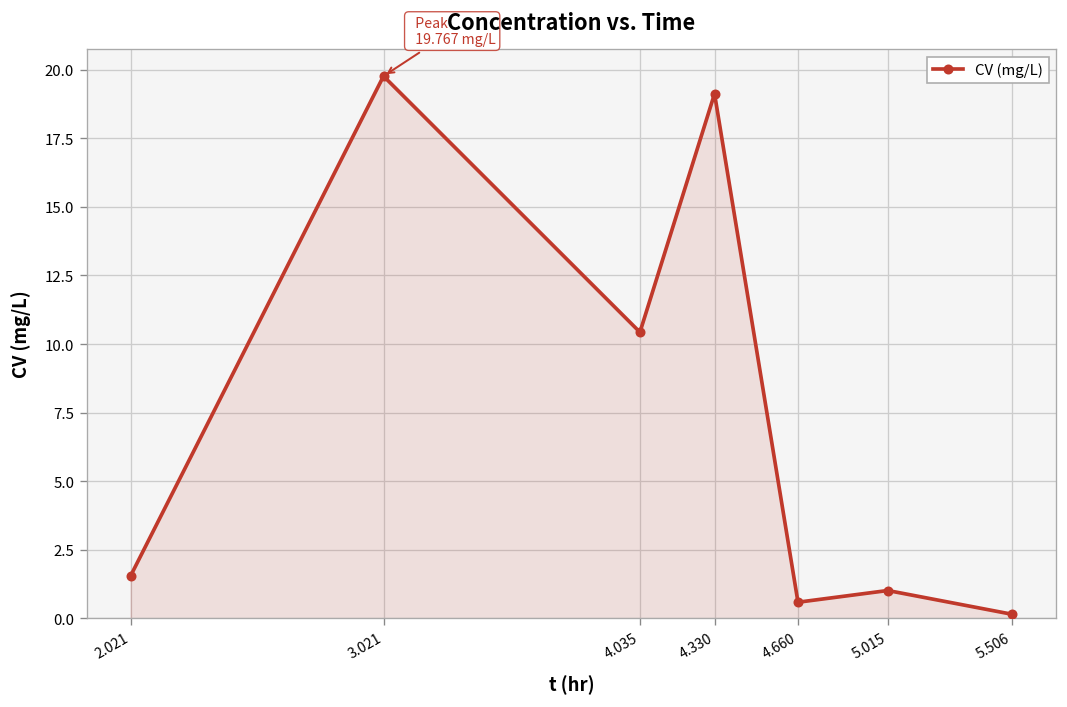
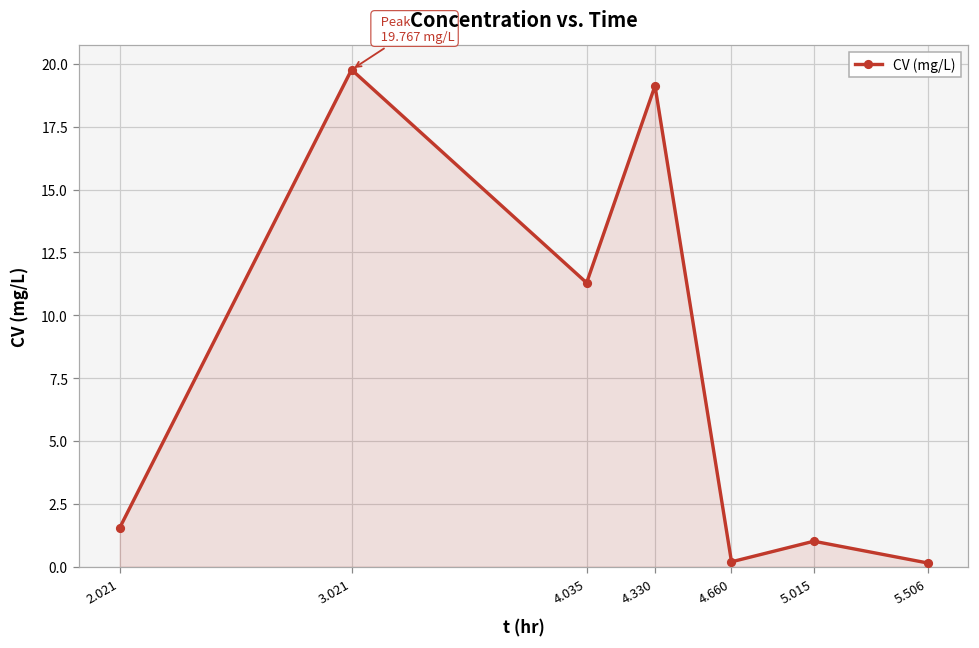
4.035: 10.4 -> 11.3
4.660: 0.6 -> 0.2
